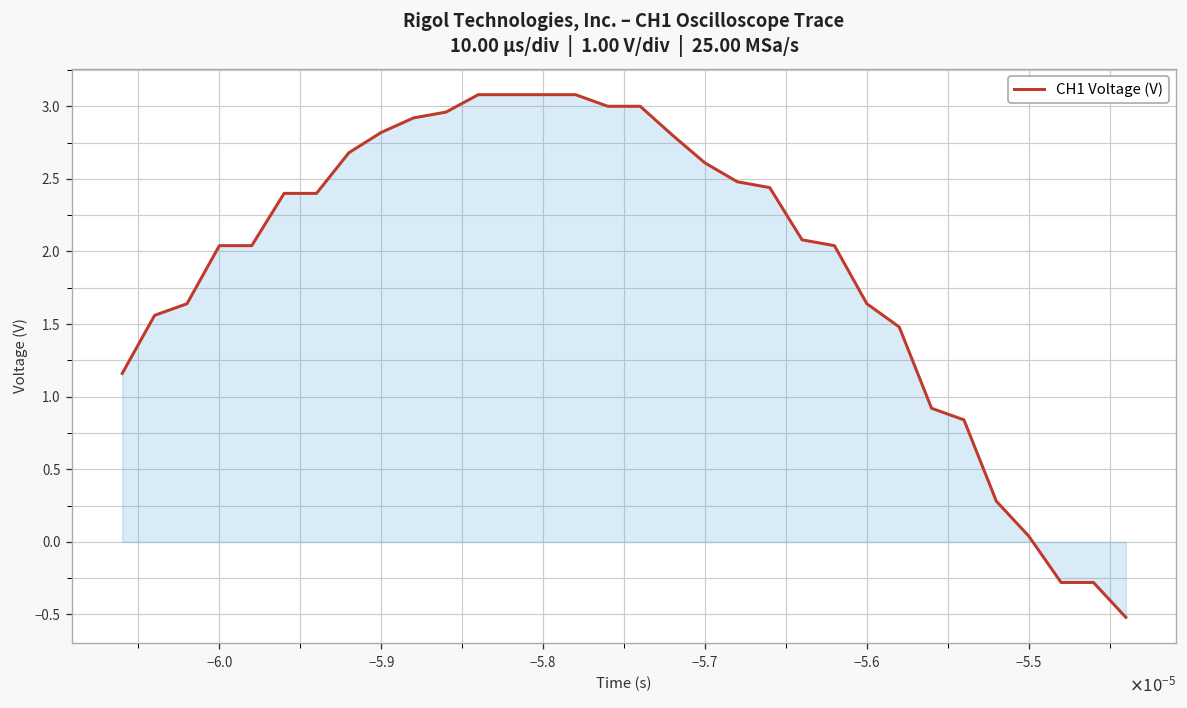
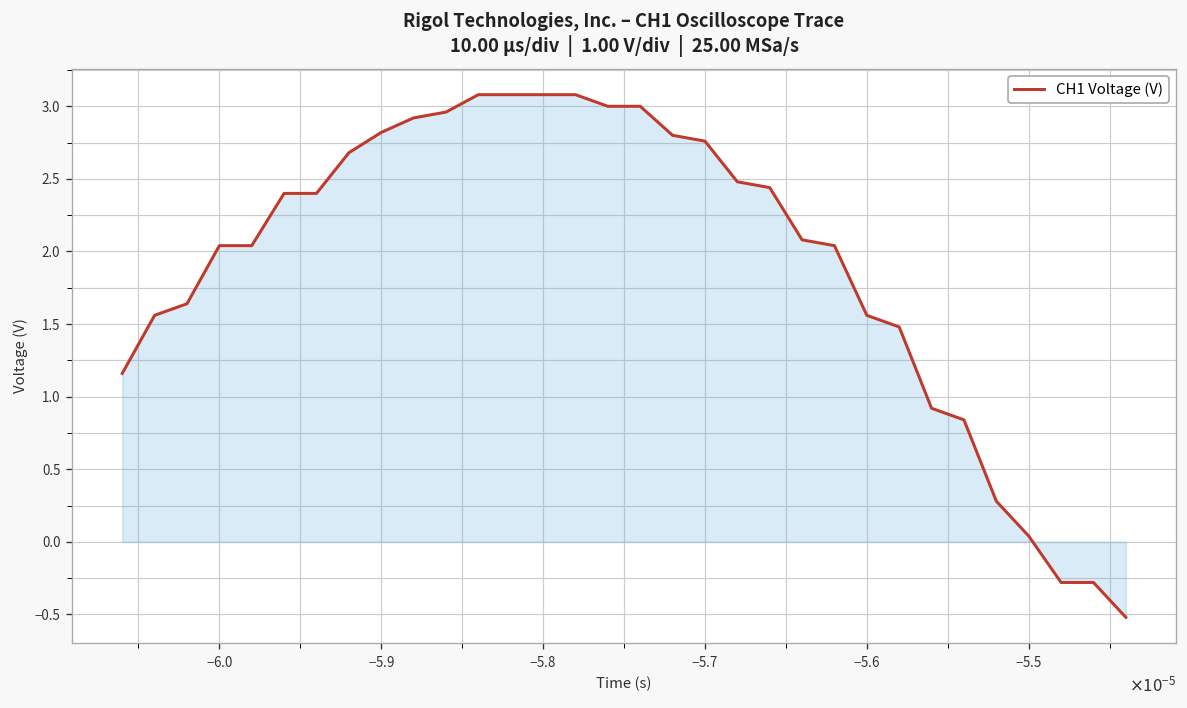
CH1 Voltage (V), −5.7: 2.61 -> 2.76
CH1 Voltage (V), −5.6: 1.64 -> 1.56
